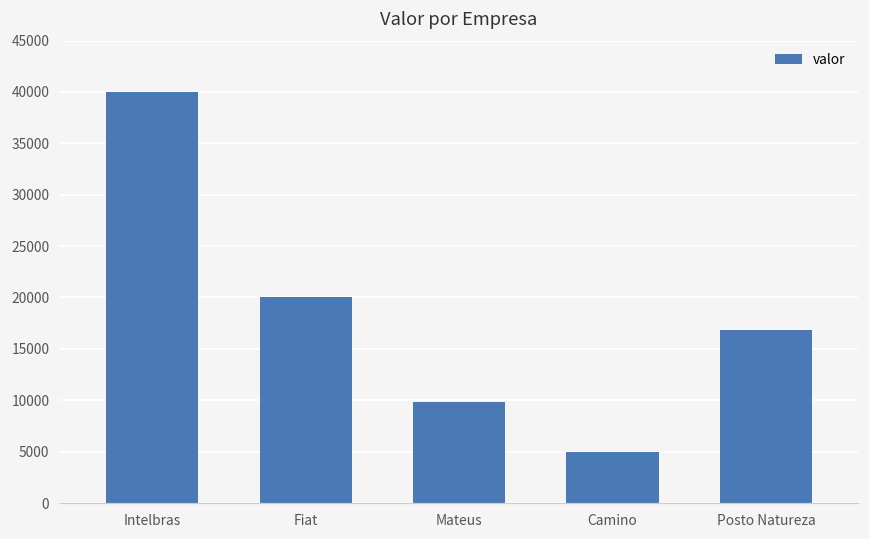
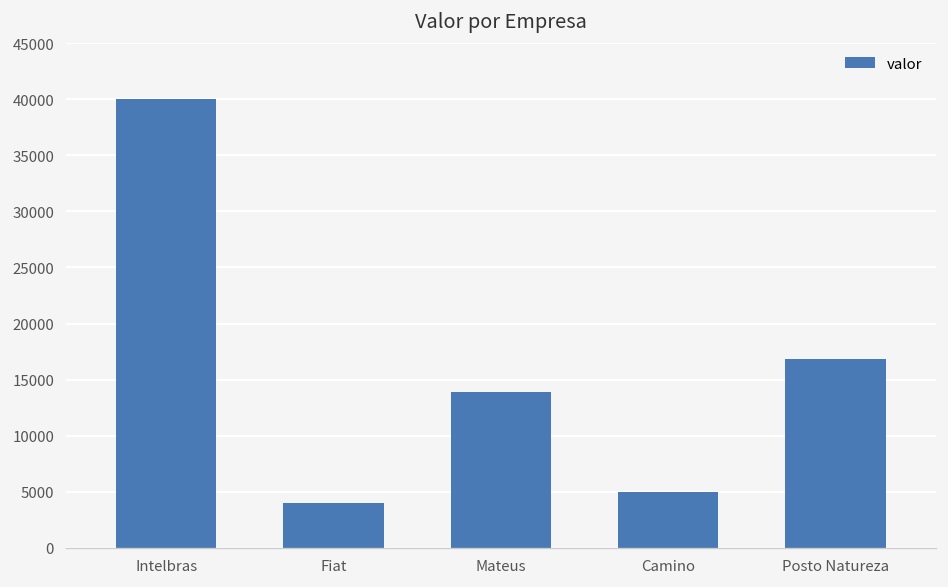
Fiat: 20000 -> 4000
Mateus: 10000 -> 14000
